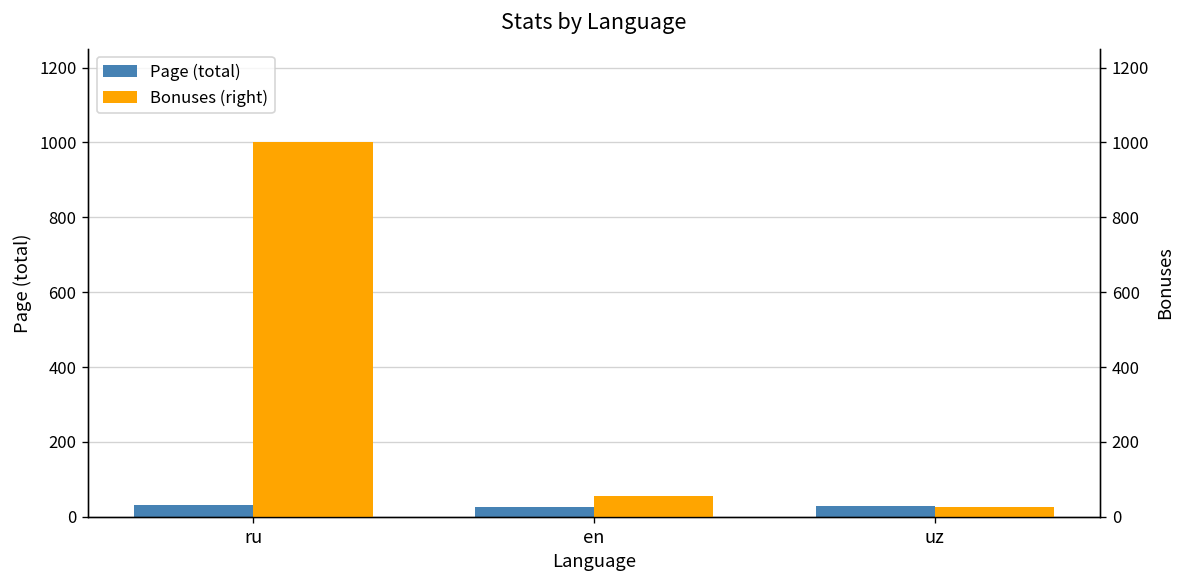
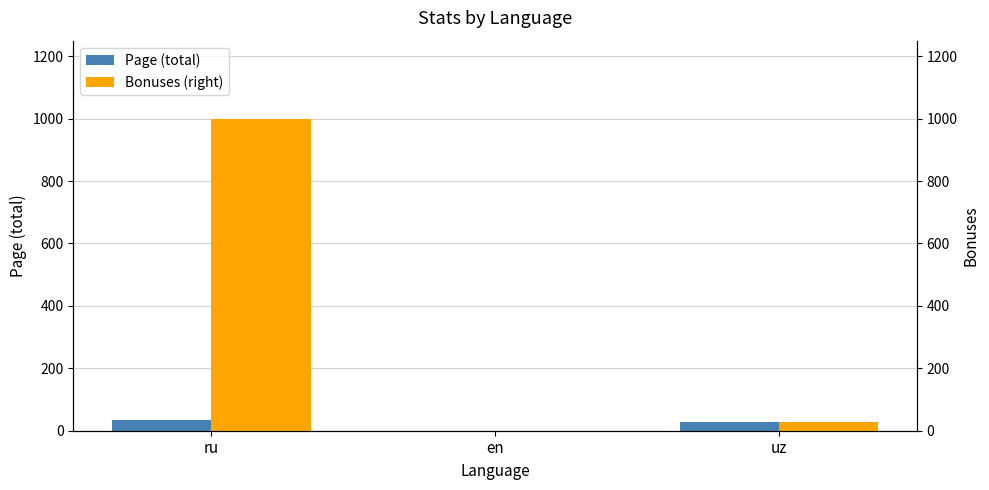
Page (total), en: 30 -> 0
Bonuses (right), en: 60 -> 0
